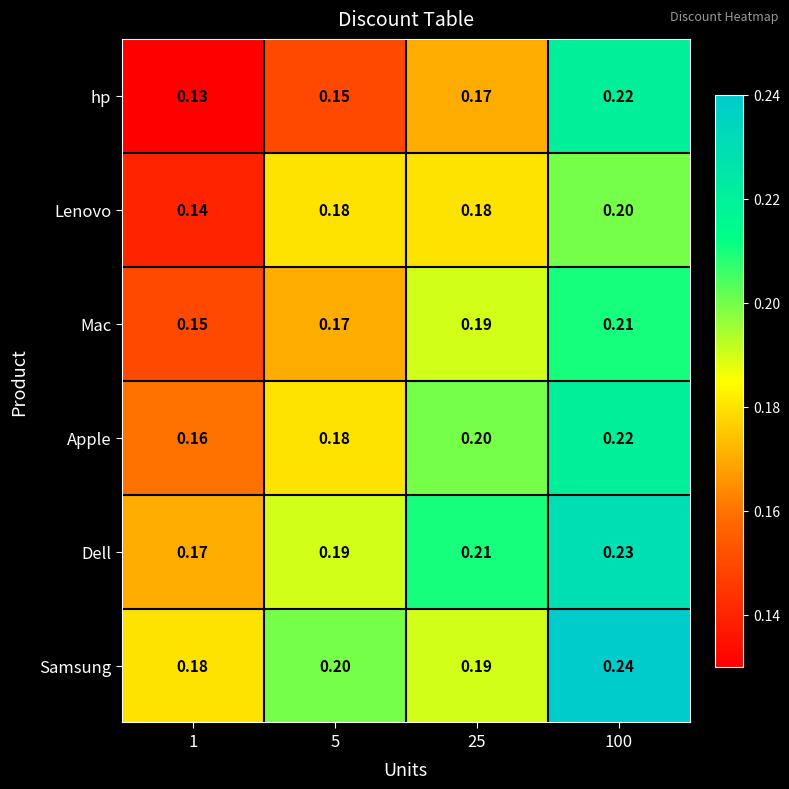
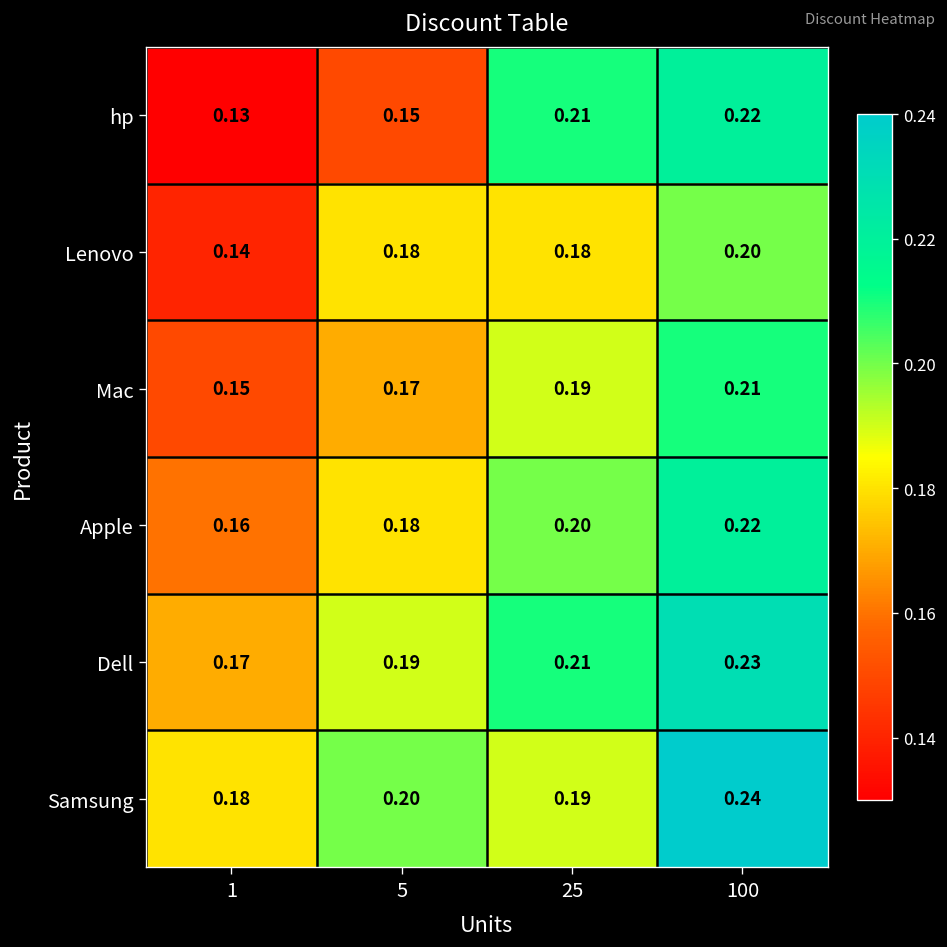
hp, 25: 0.17 -> 0.21
